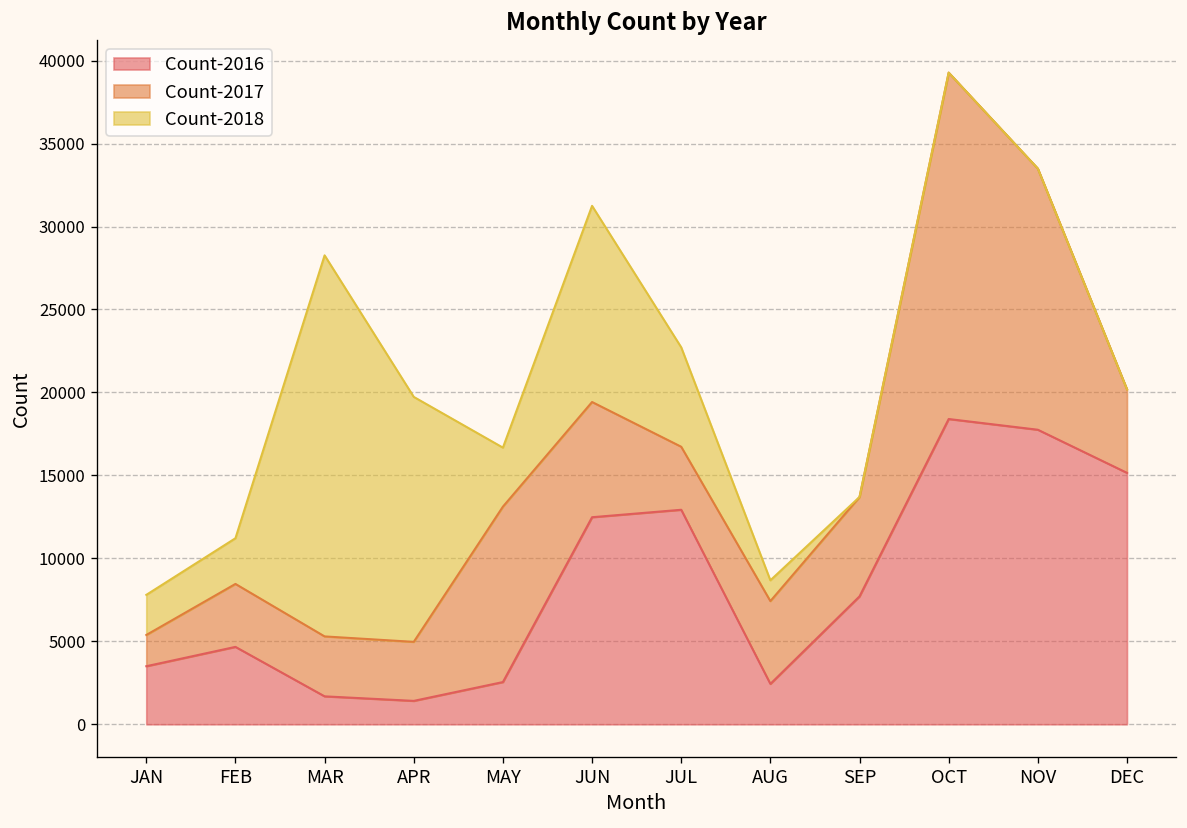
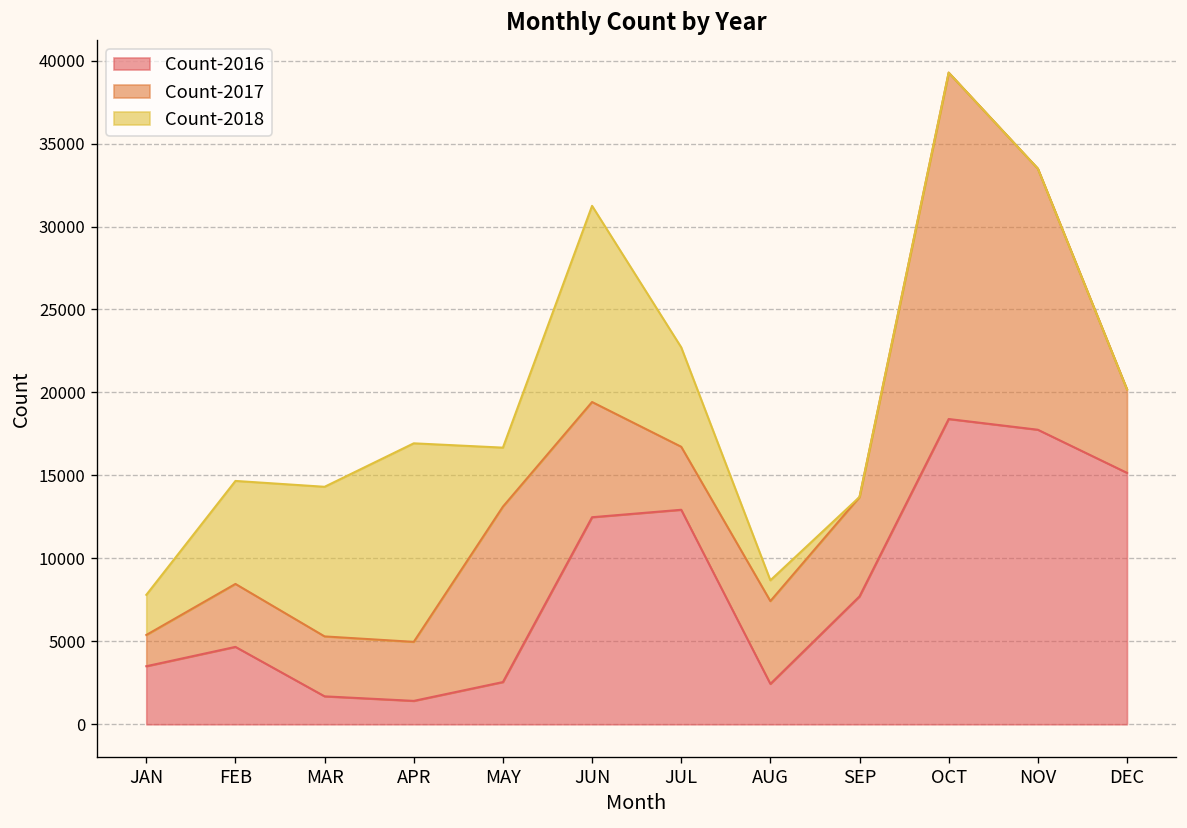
Count-2018, FEB: 2800 -> 6200
Count-2018, MAR: 23000 -> 9000
Count-2018, APR: 14800 -> 12000
